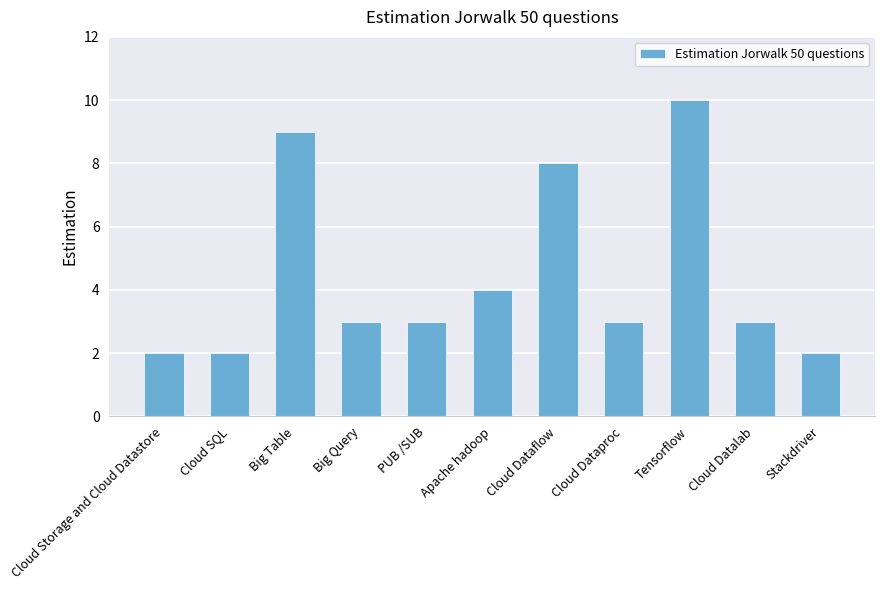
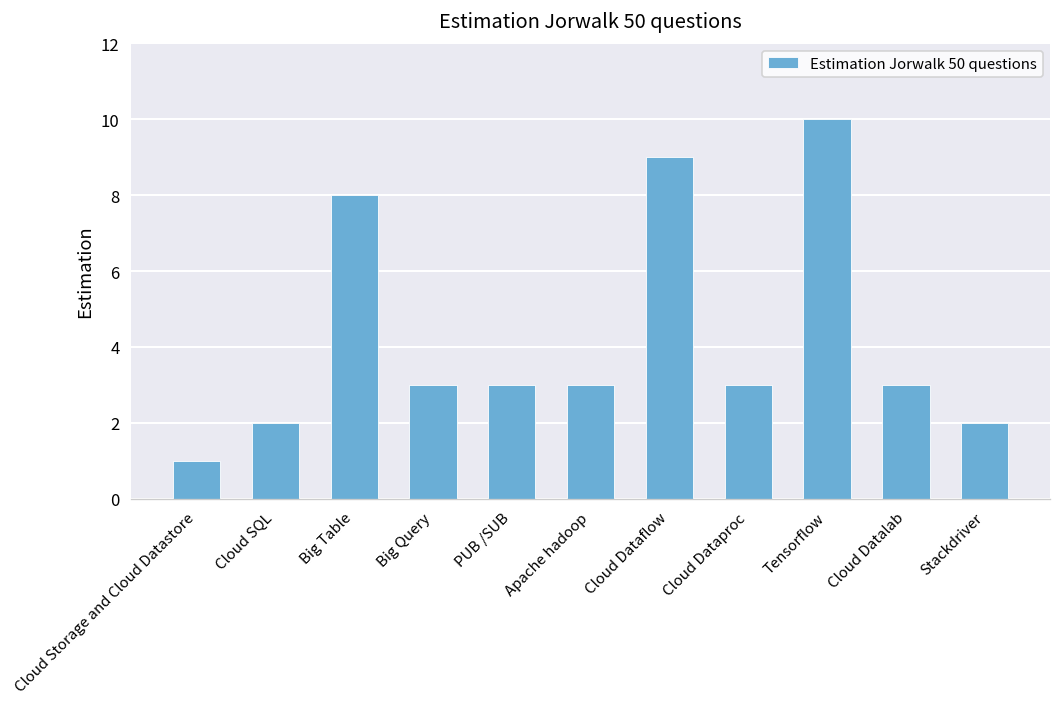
Cloud Storage and Cloud Datastore: 2 -> 1
Big Table: 9 -> 8
Apache hadoop: 4 -> 3
Cloud Dataflow: 8 -> 9
